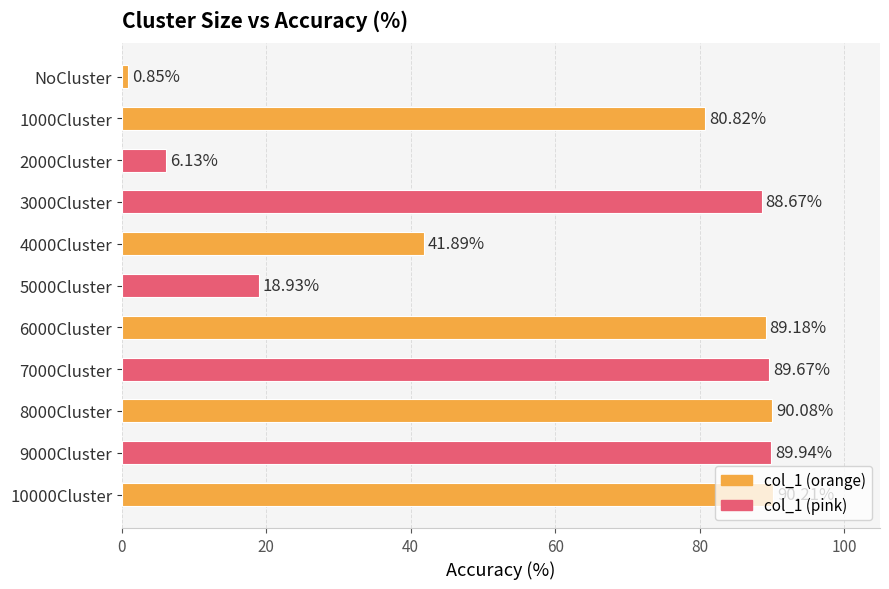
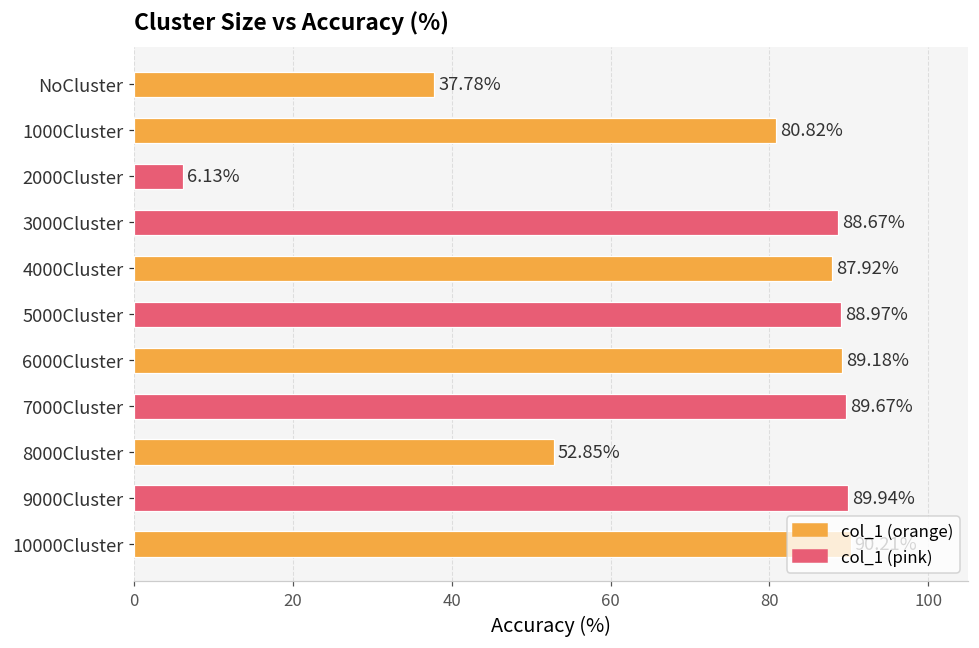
NoCluster: 0.85% -> 37.78%
4000Cluster: 41.89% -> 87.92%
5000Cluster: 18.93% -> 88.97%
8000Cluster: 90.08% -> 52.85%
